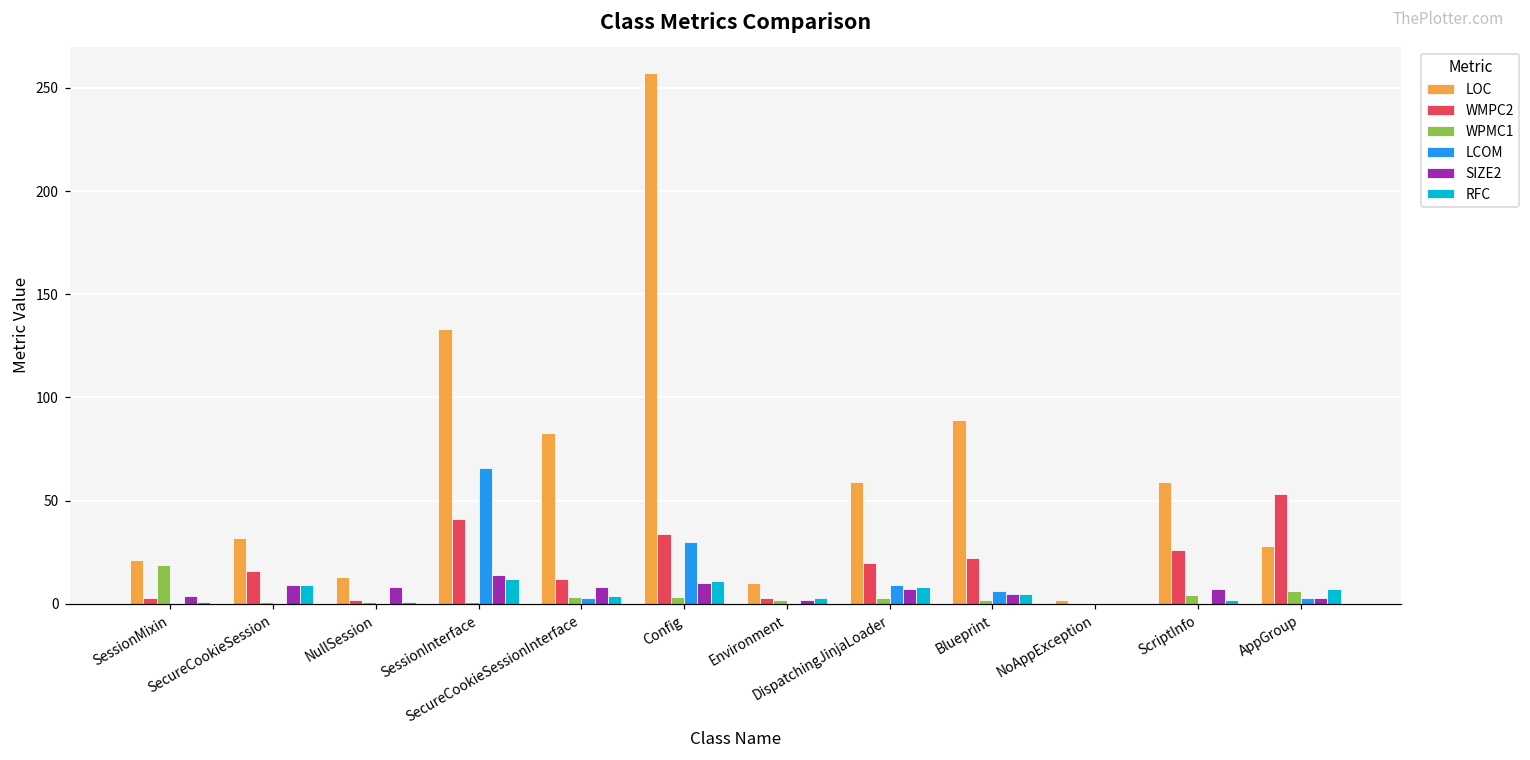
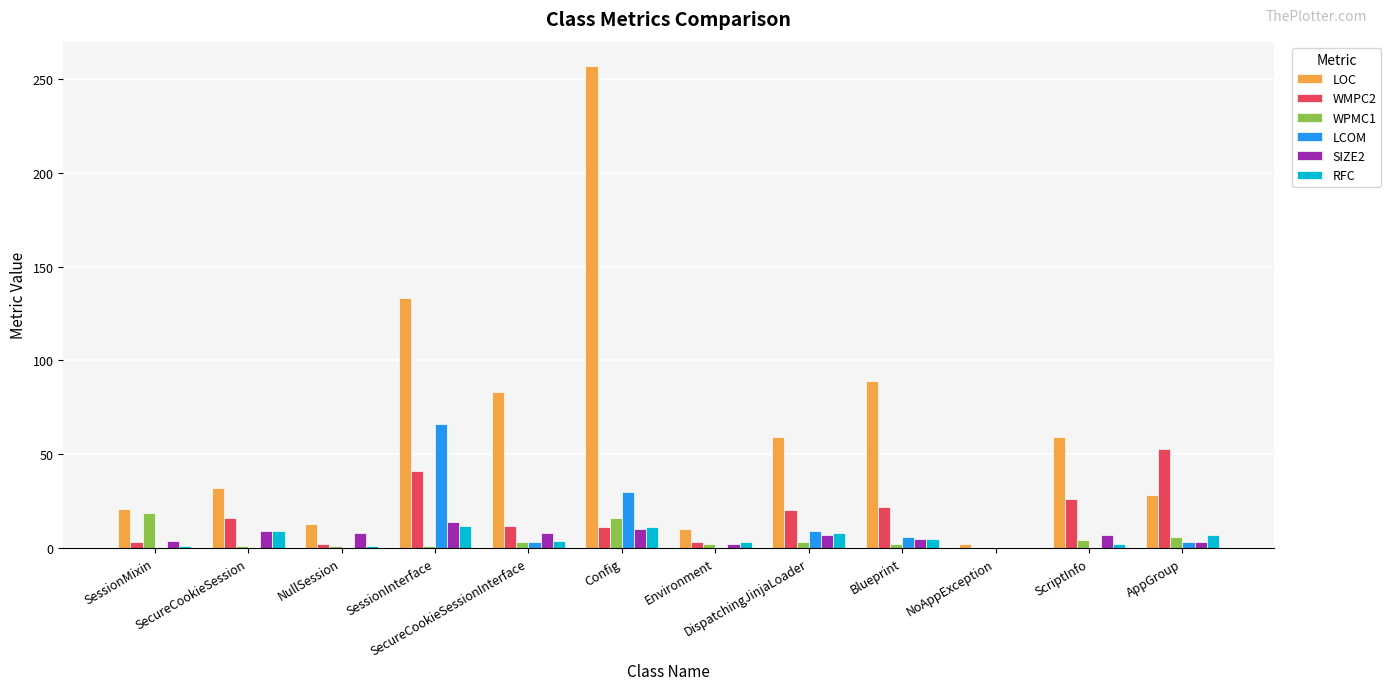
WMPC2, Config: 34 -> 11
WPMC1, Config: 3 -> 16
